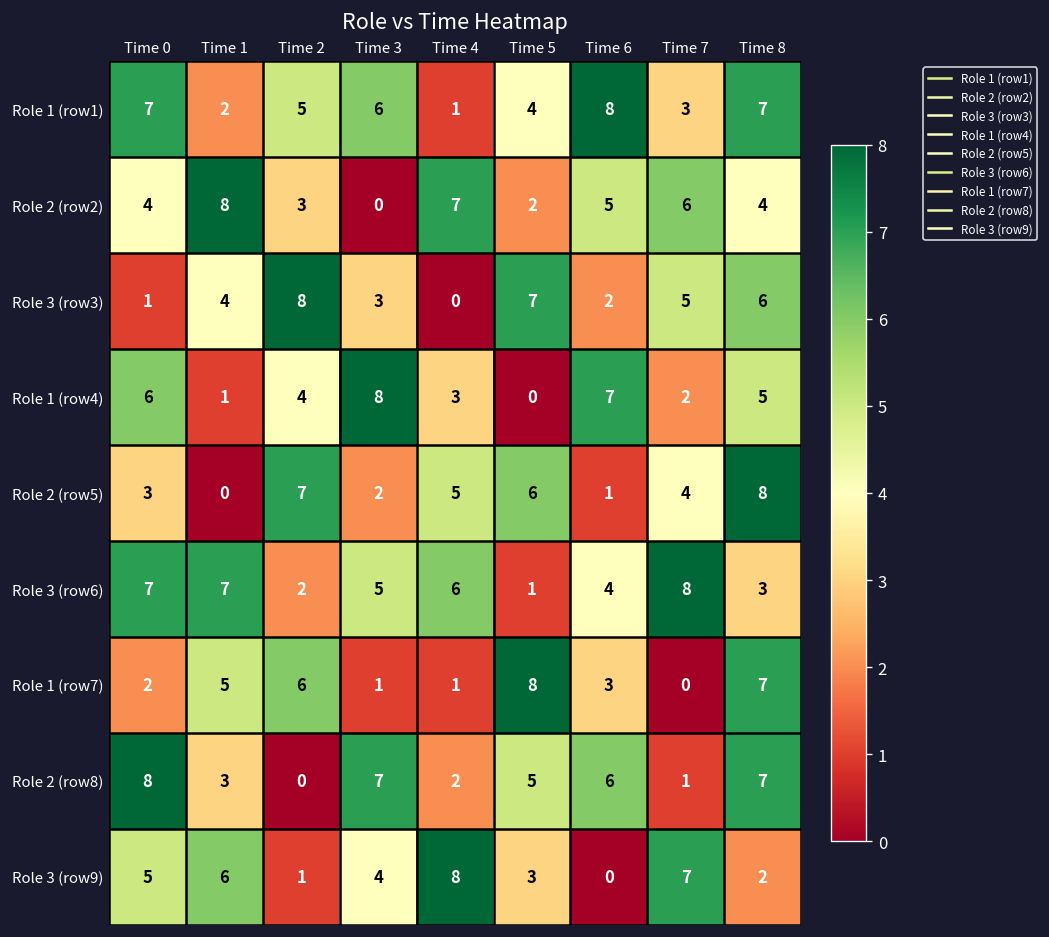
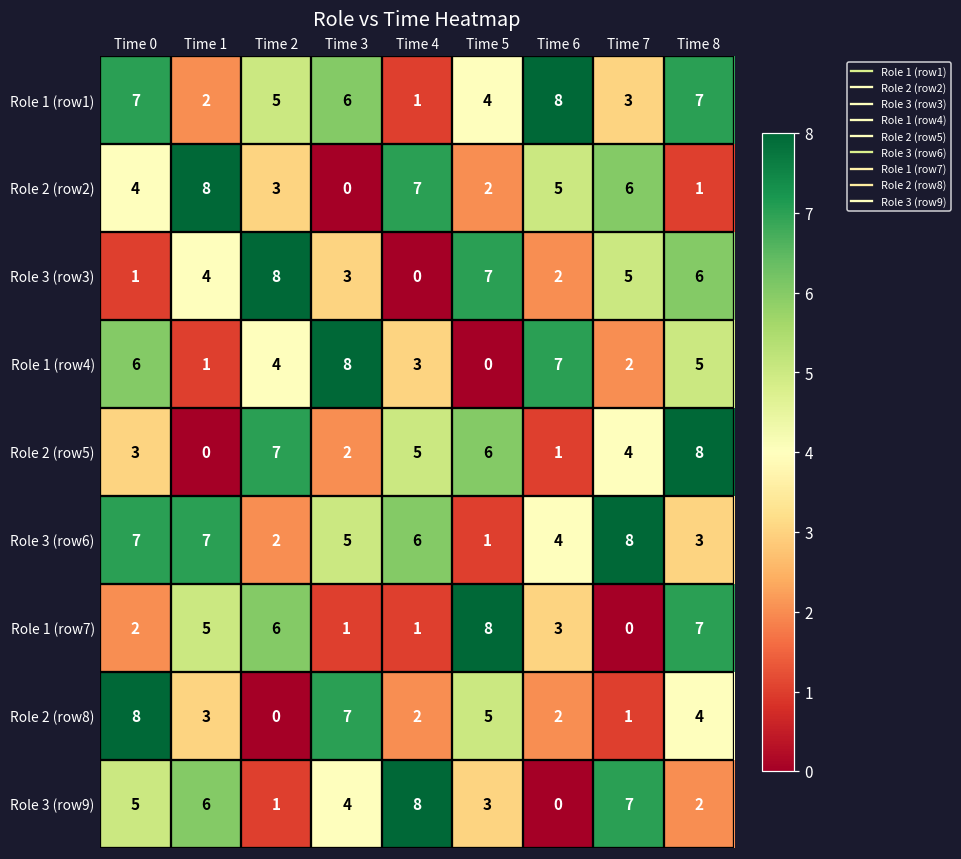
Role 2 (row2), Time 8: 4 -> 1
Role 2 (row8), Time 6: 6 -> 2
Role 2 (row8), Time 8: 7 -> 4
